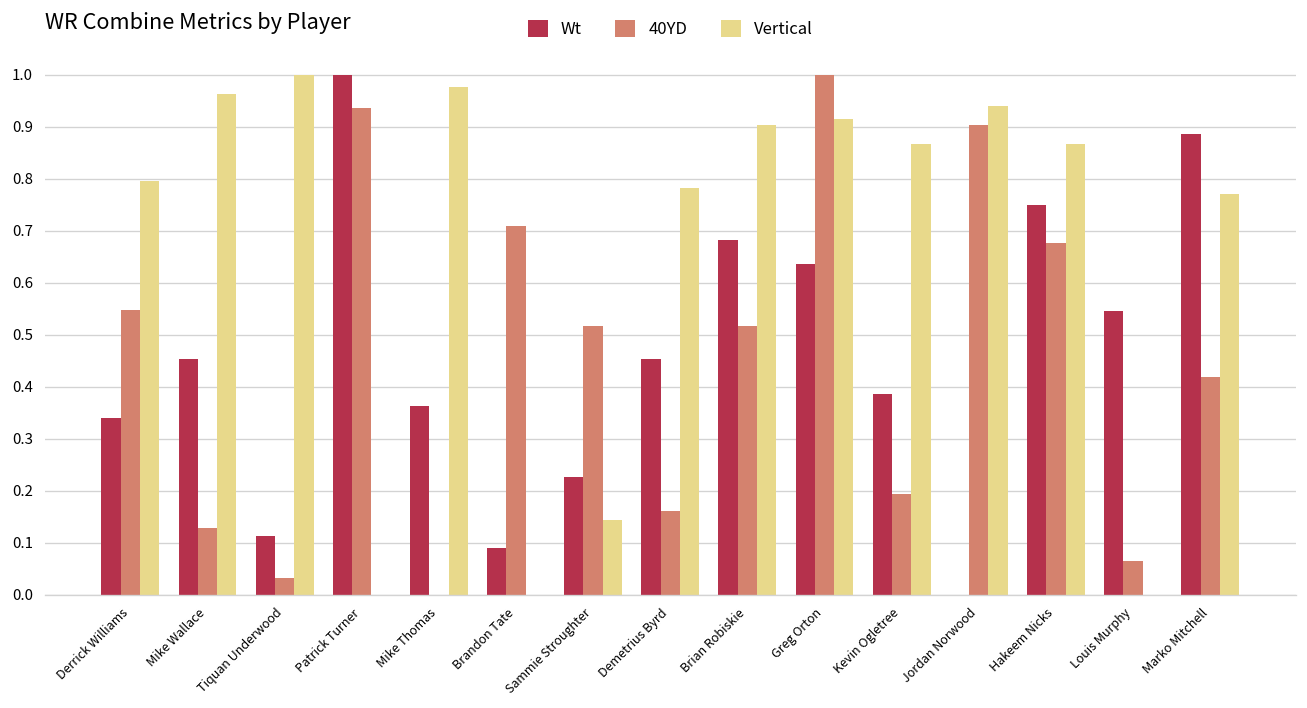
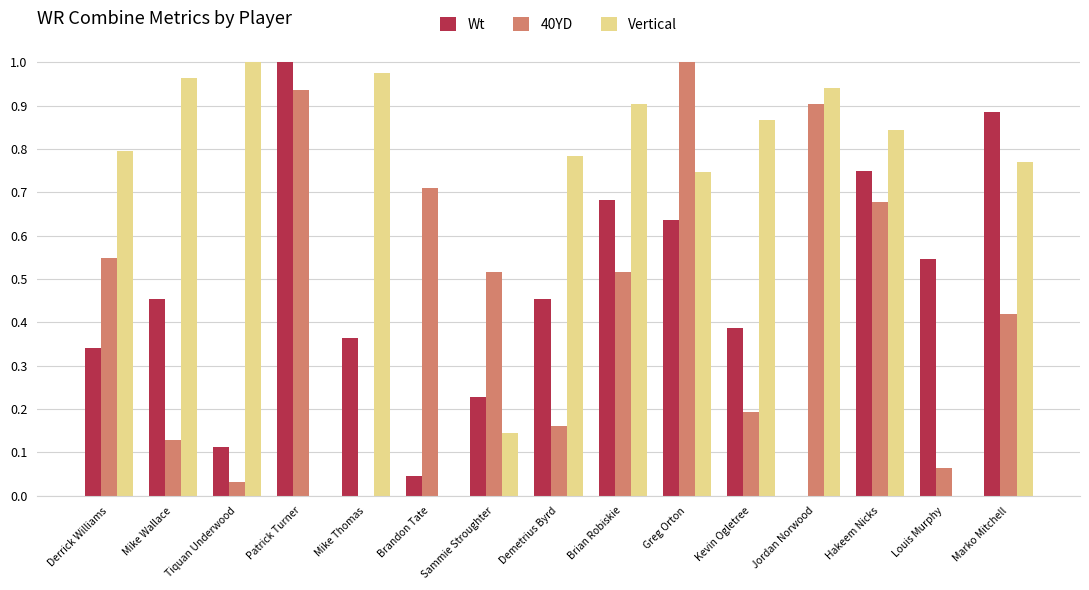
Wt, Brandon Tate: 0.09 -> 0.05
Vertical, Greg Orton: 0.92 -> 0.75
Vertical, Hakeem Nicks: 0.87 -> 0.84
